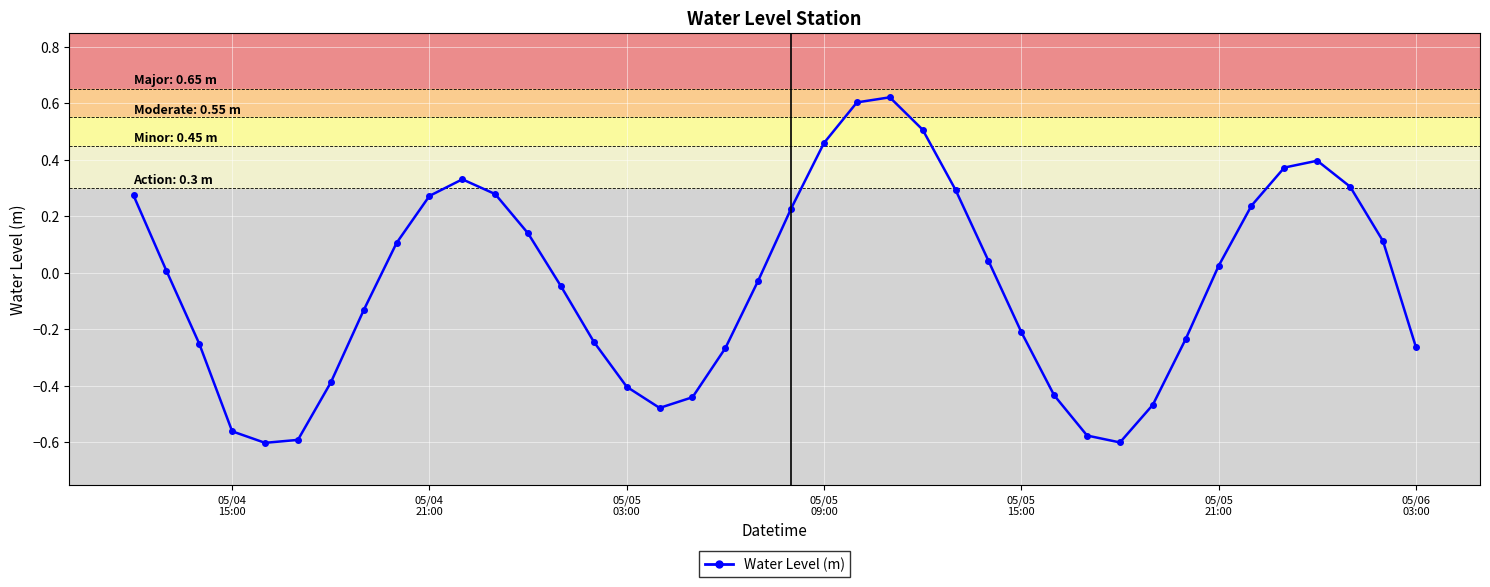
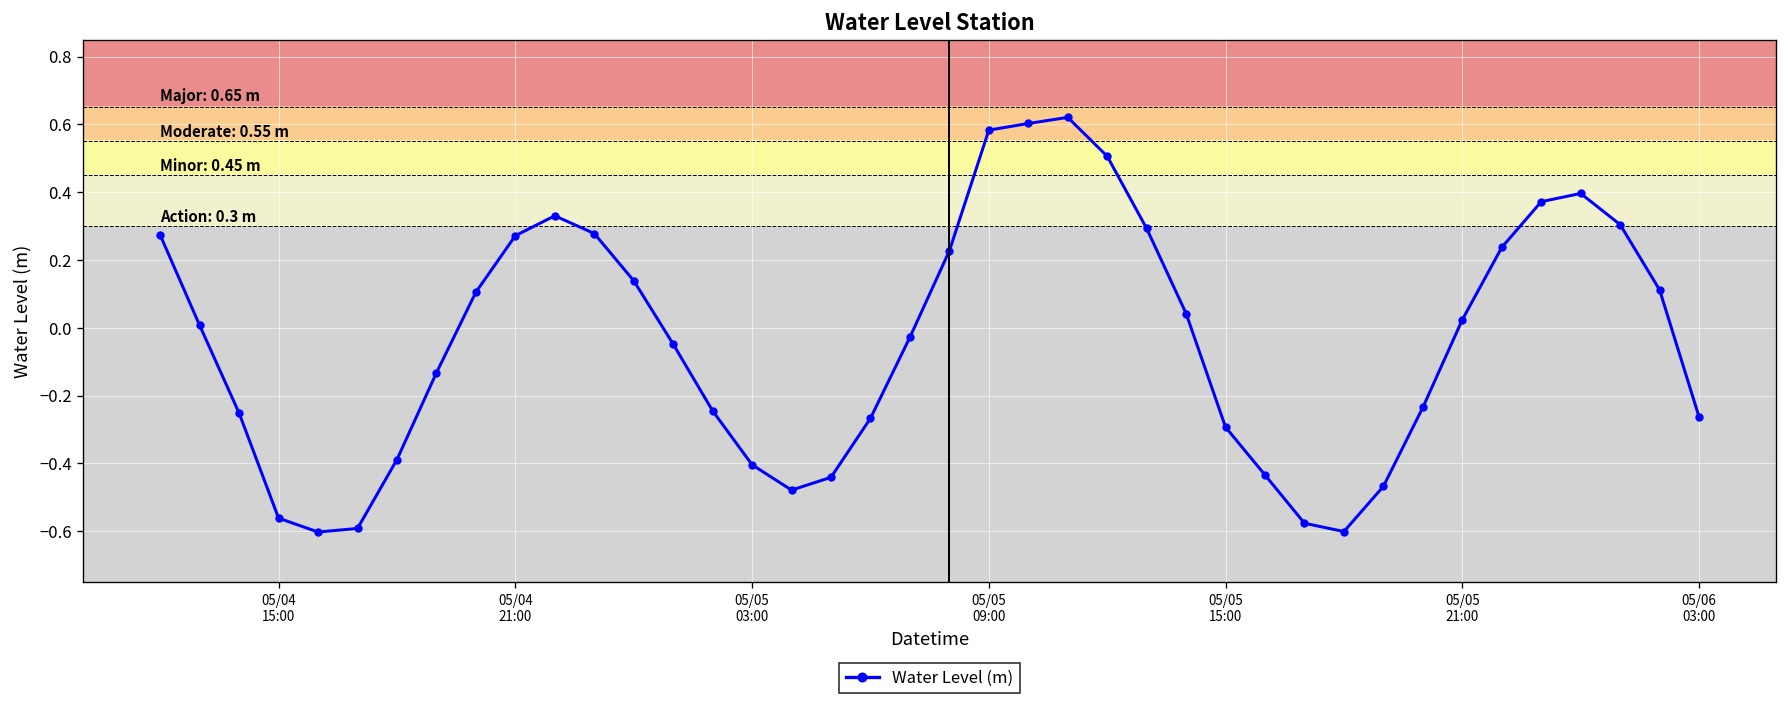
05/05 09:00: 0.46 -> 0.58
05/05 15:00: -0.21 -> -0.29
